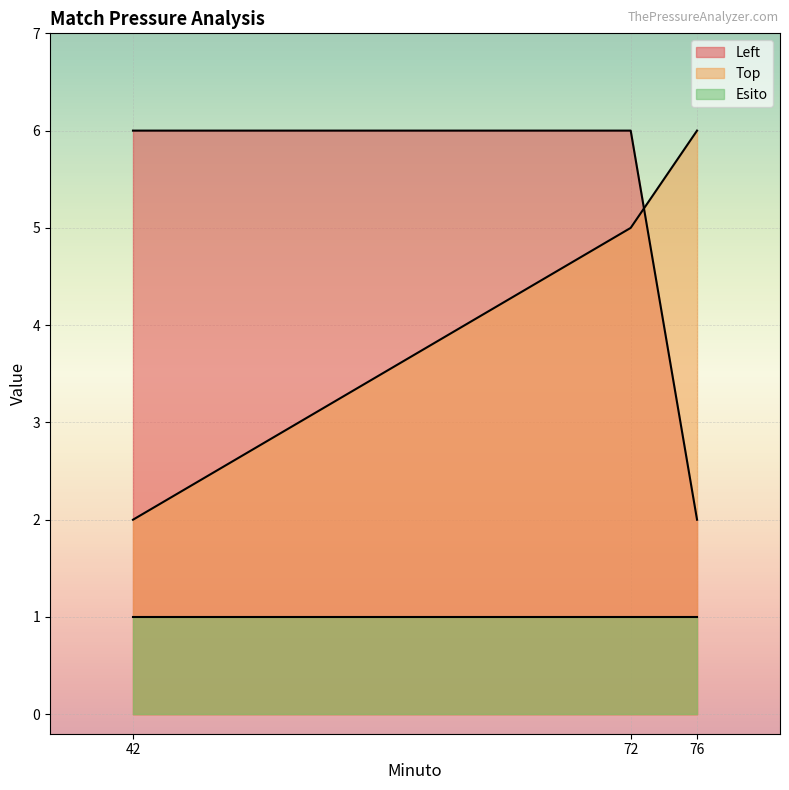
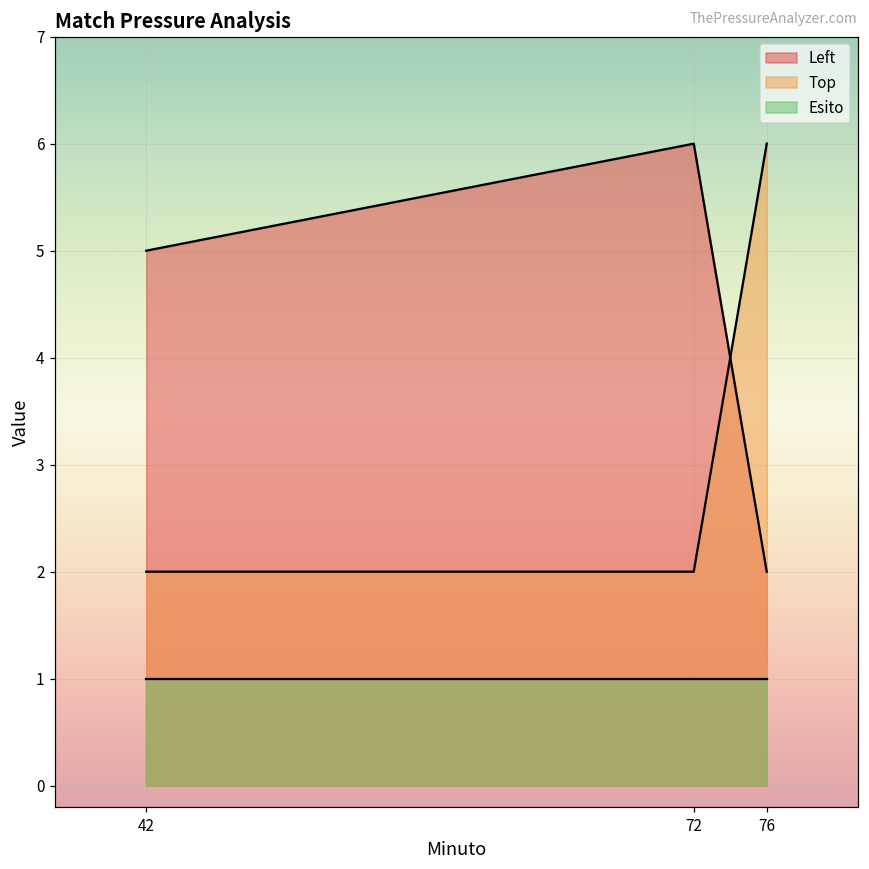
Left, 42: 6 -> 5
Top, 72: 5 -> 2
